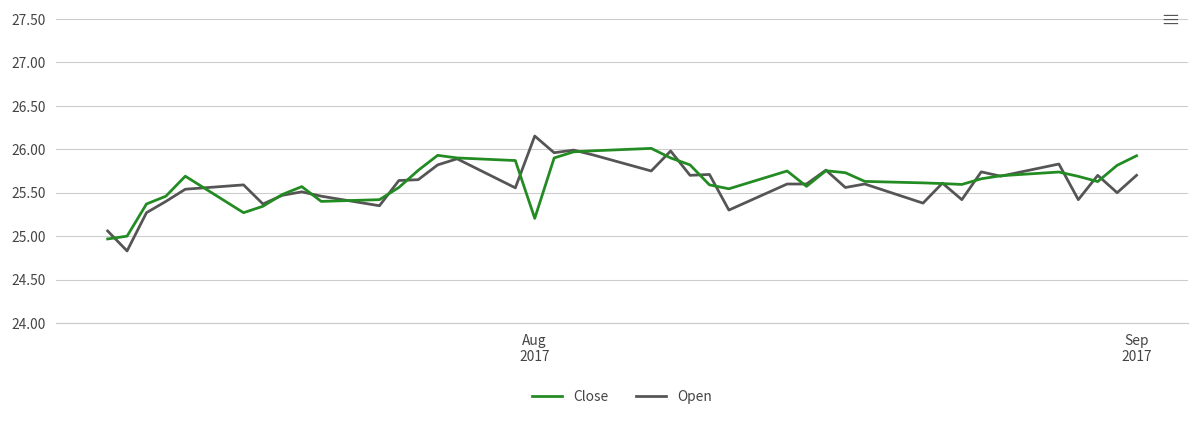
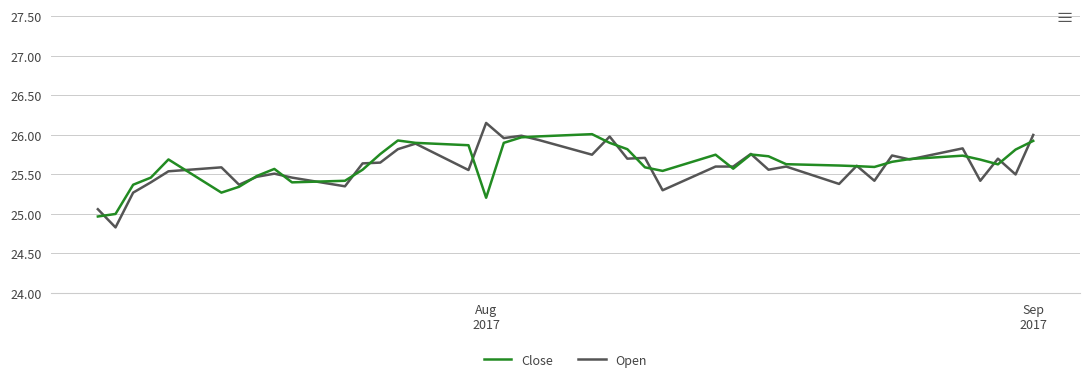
Open, Sep 2017: 25.7 -> 26.0
